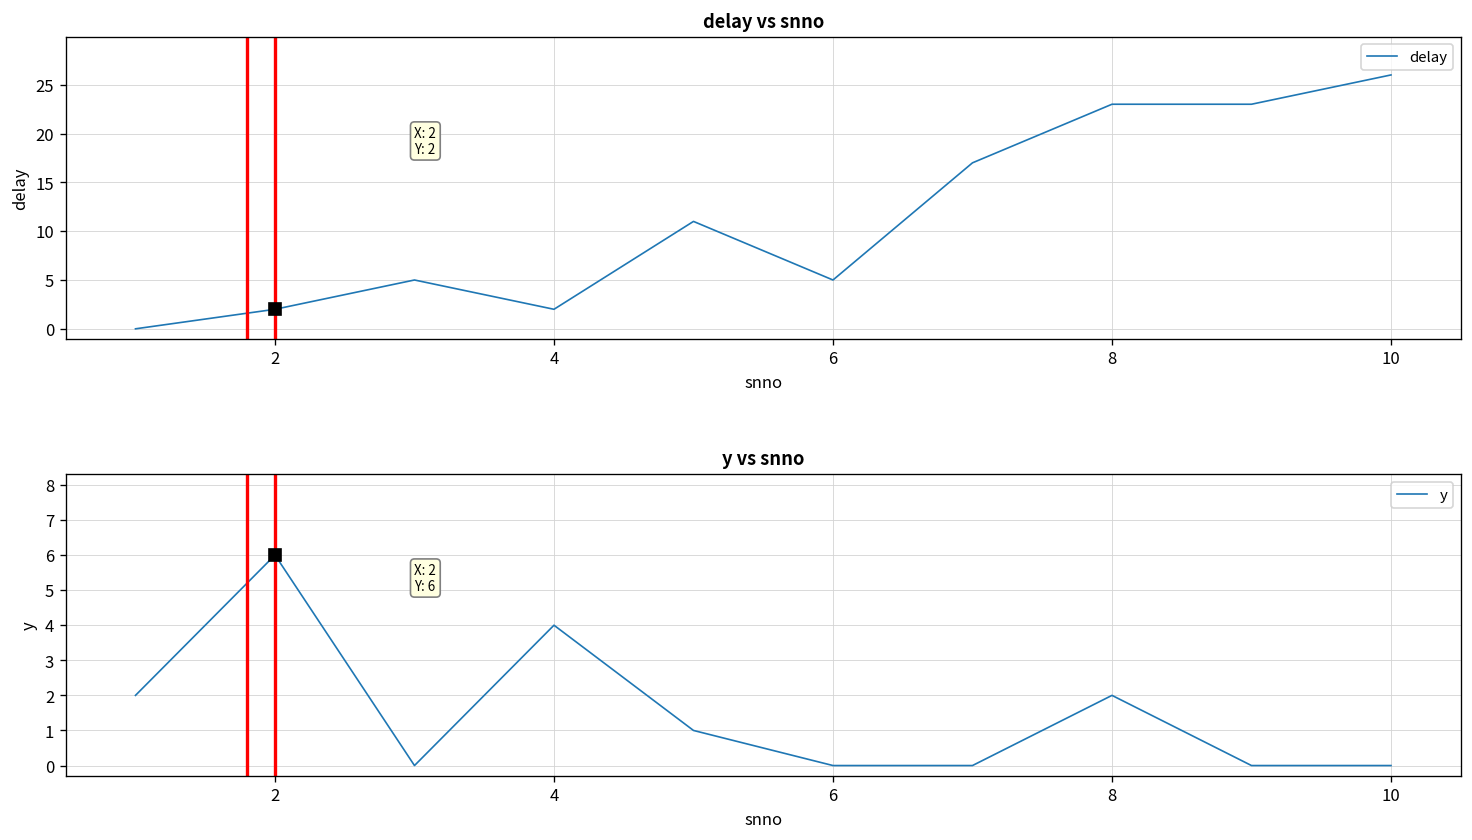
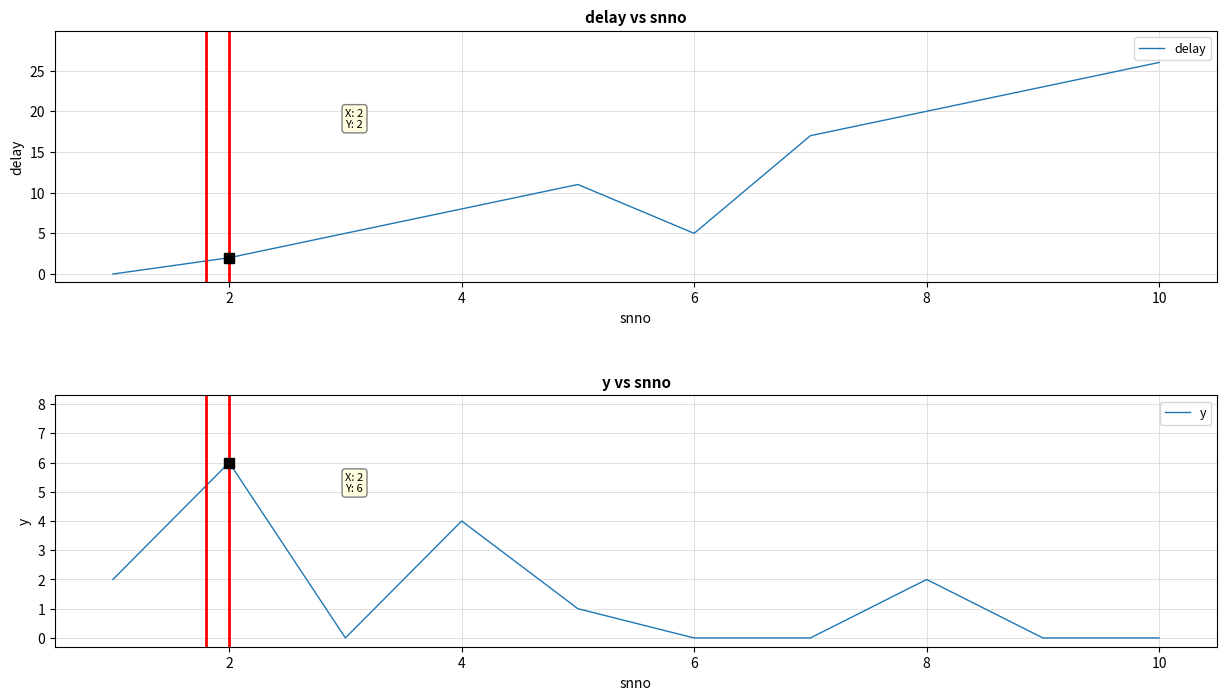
delay vs snno, delay, 4: 2 -> 8
delay vs snno, delay, 8: 23 -> 20
